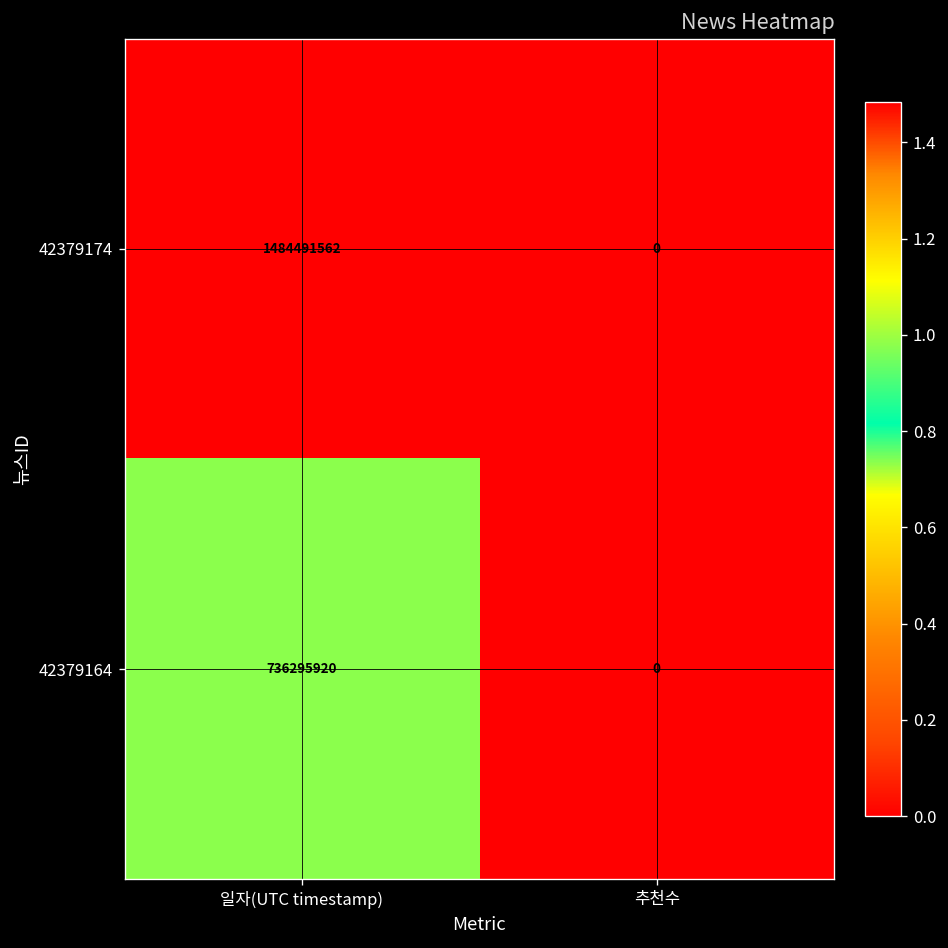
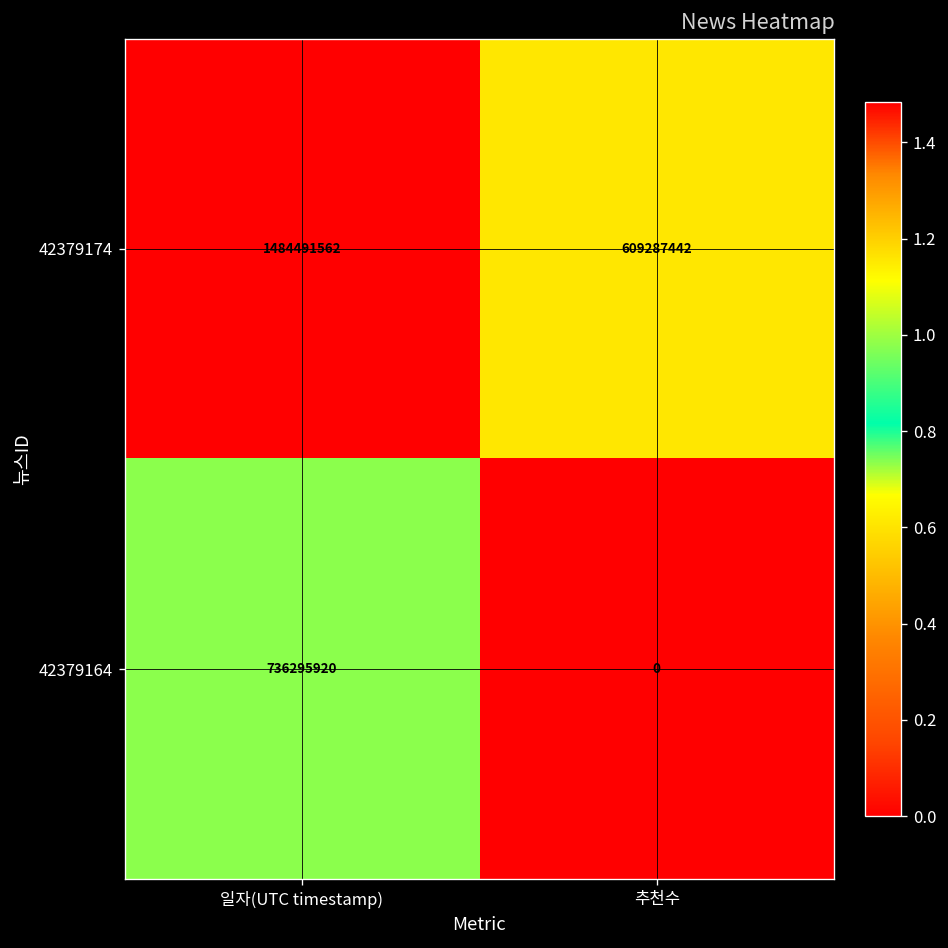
42379174, 추천수: 0 -> 609287442
